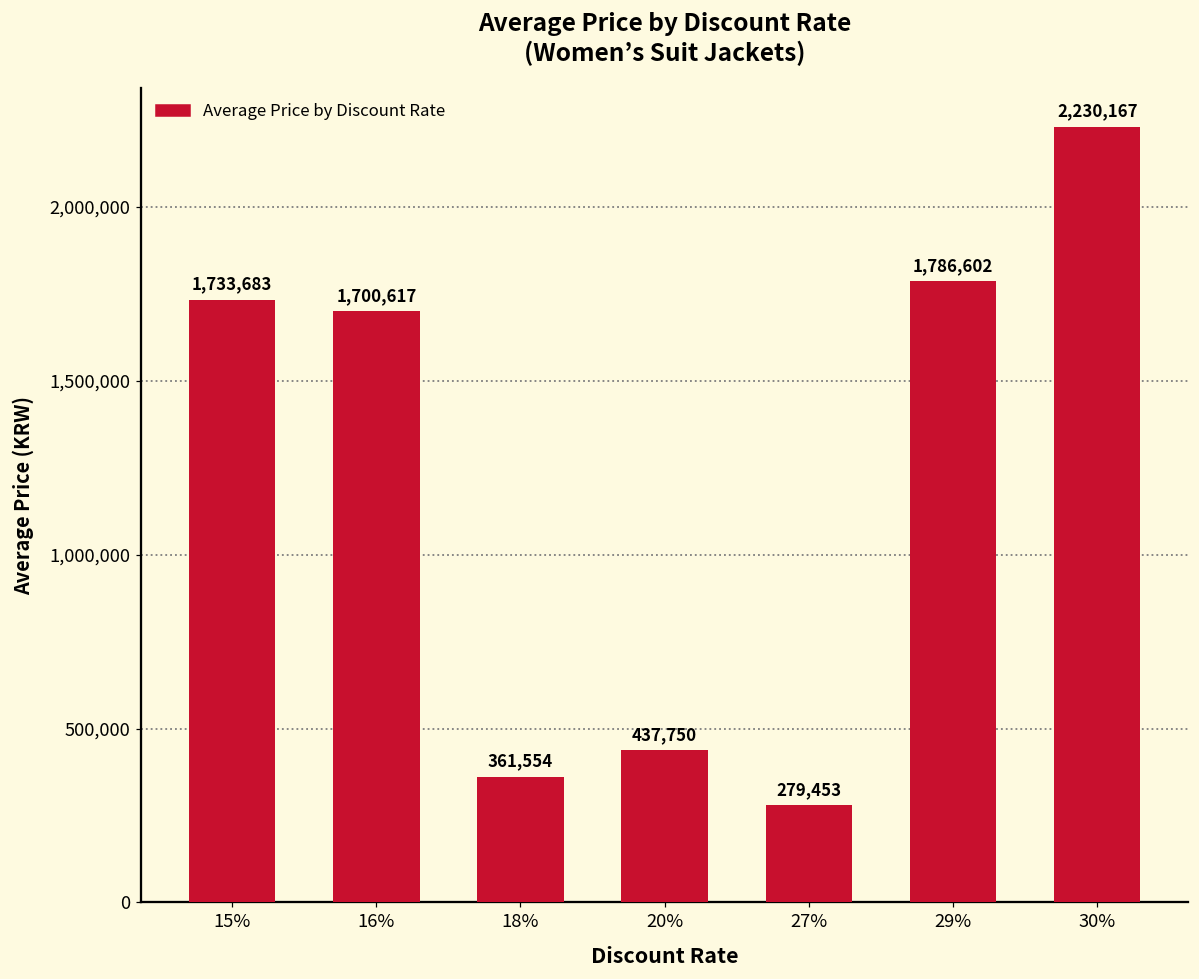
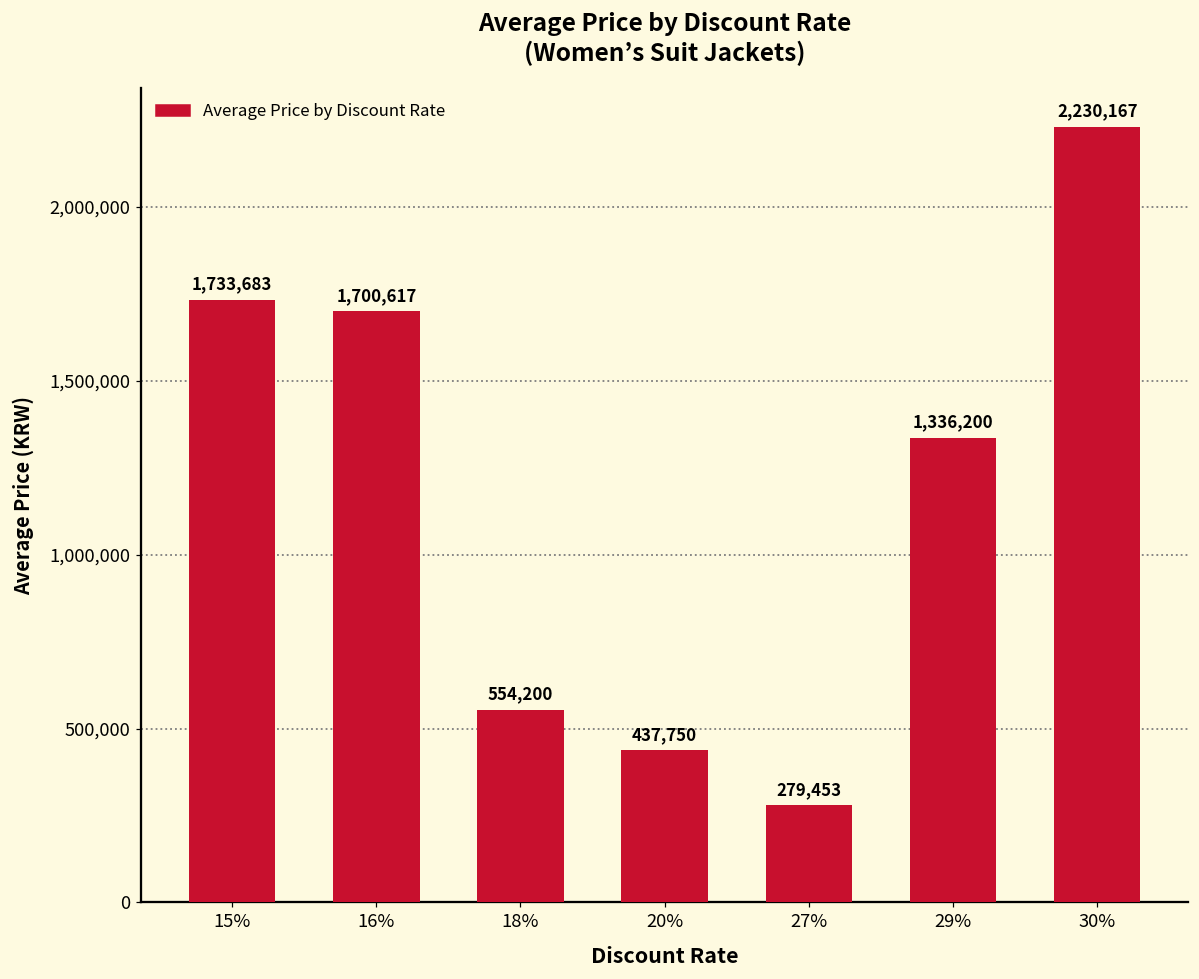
18%: 361,554 -> 554,200
29%: 1,786,602 -> 1,336,200
